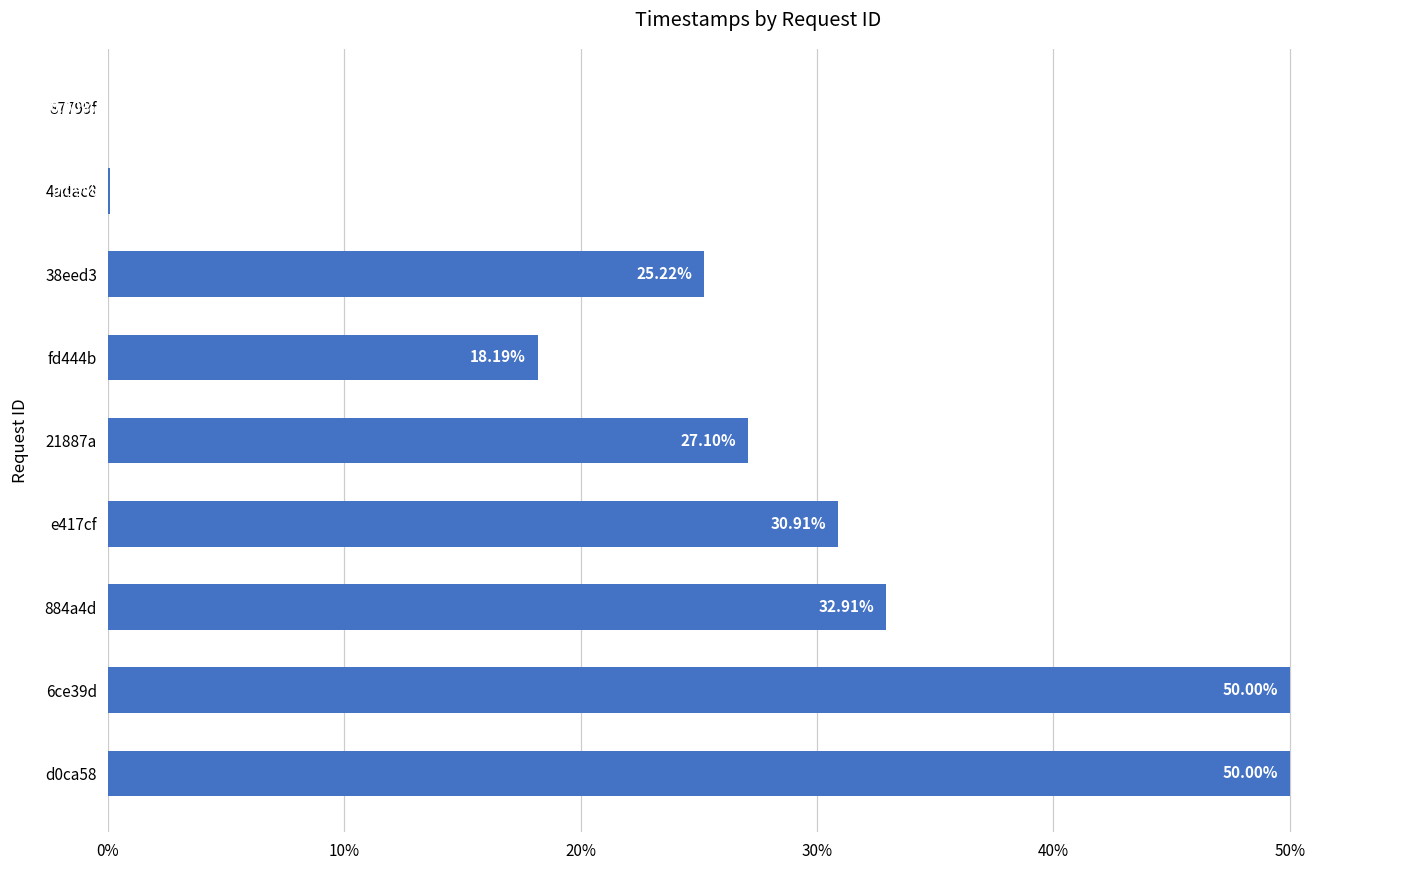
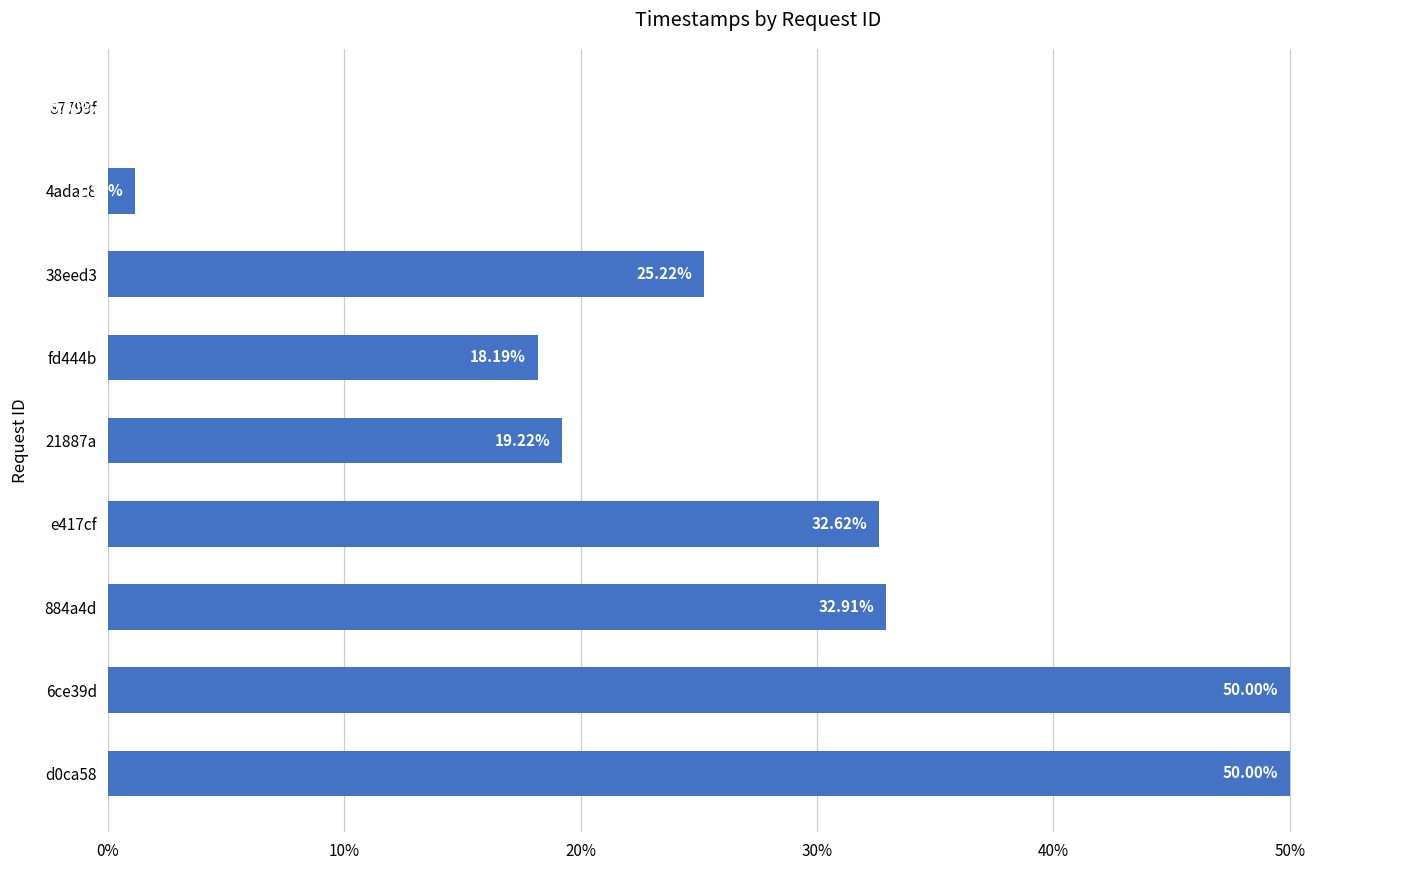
4adac8: 0.1% -> 1.2%
21887a: 27.10% -> 19.22%
e417cf: 30.91% -> 32.62%
